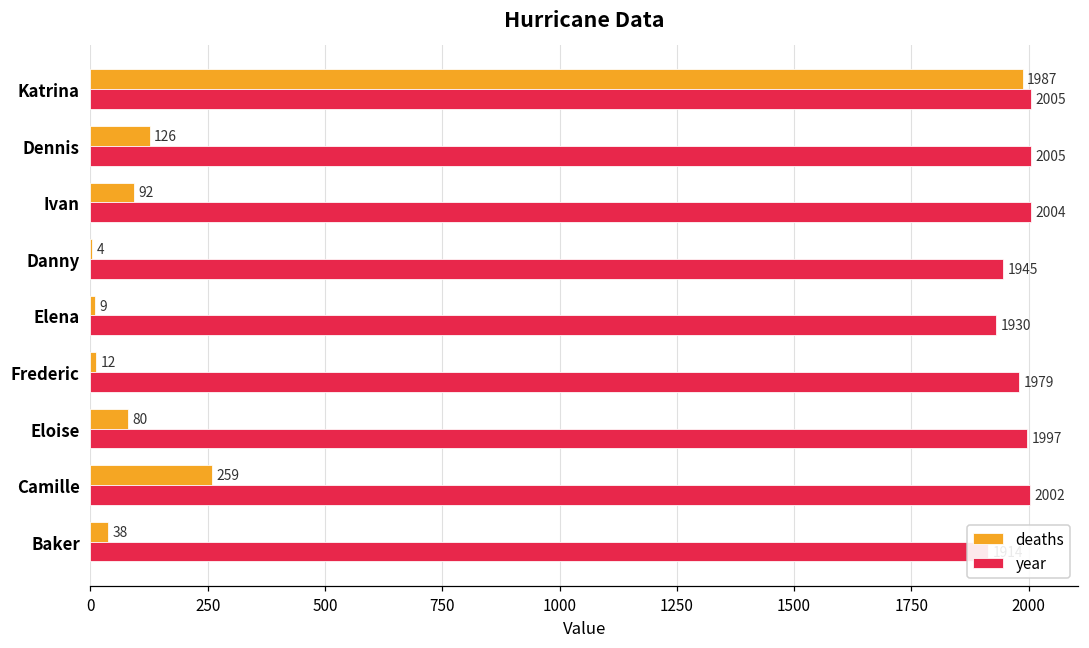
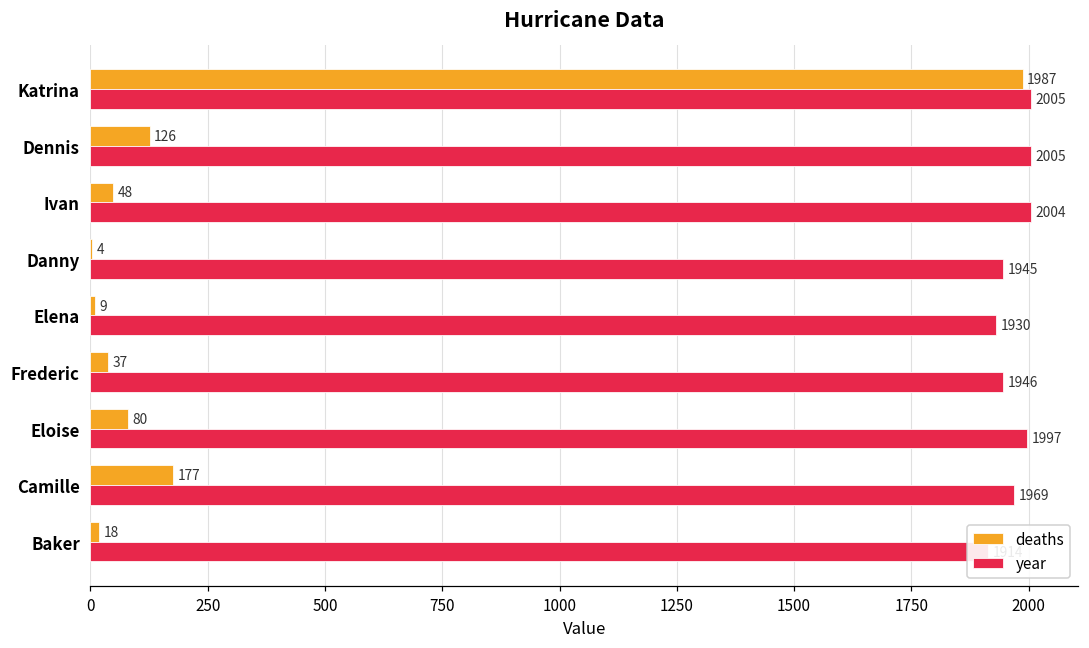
deaths, Ivan: 92 -> 48
deaths, Frederic: 12 -> 37
year, Frederic: 1979 -> 1946
deaths, Camille: 259 -> 177
year, Camille: 2002 -> 1969
deaths, Baker: 38 -> 18
